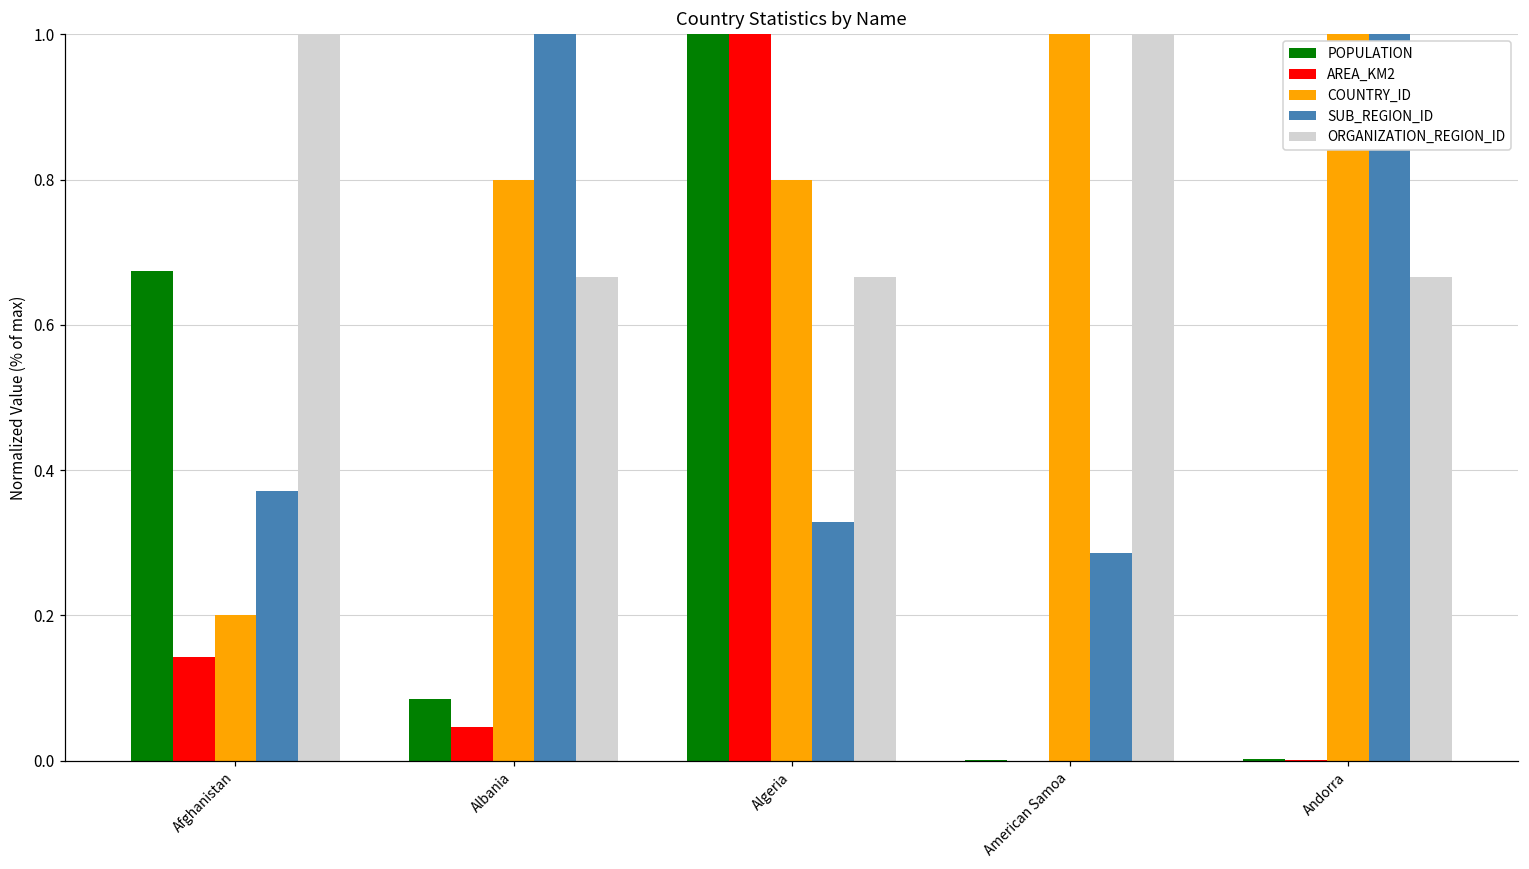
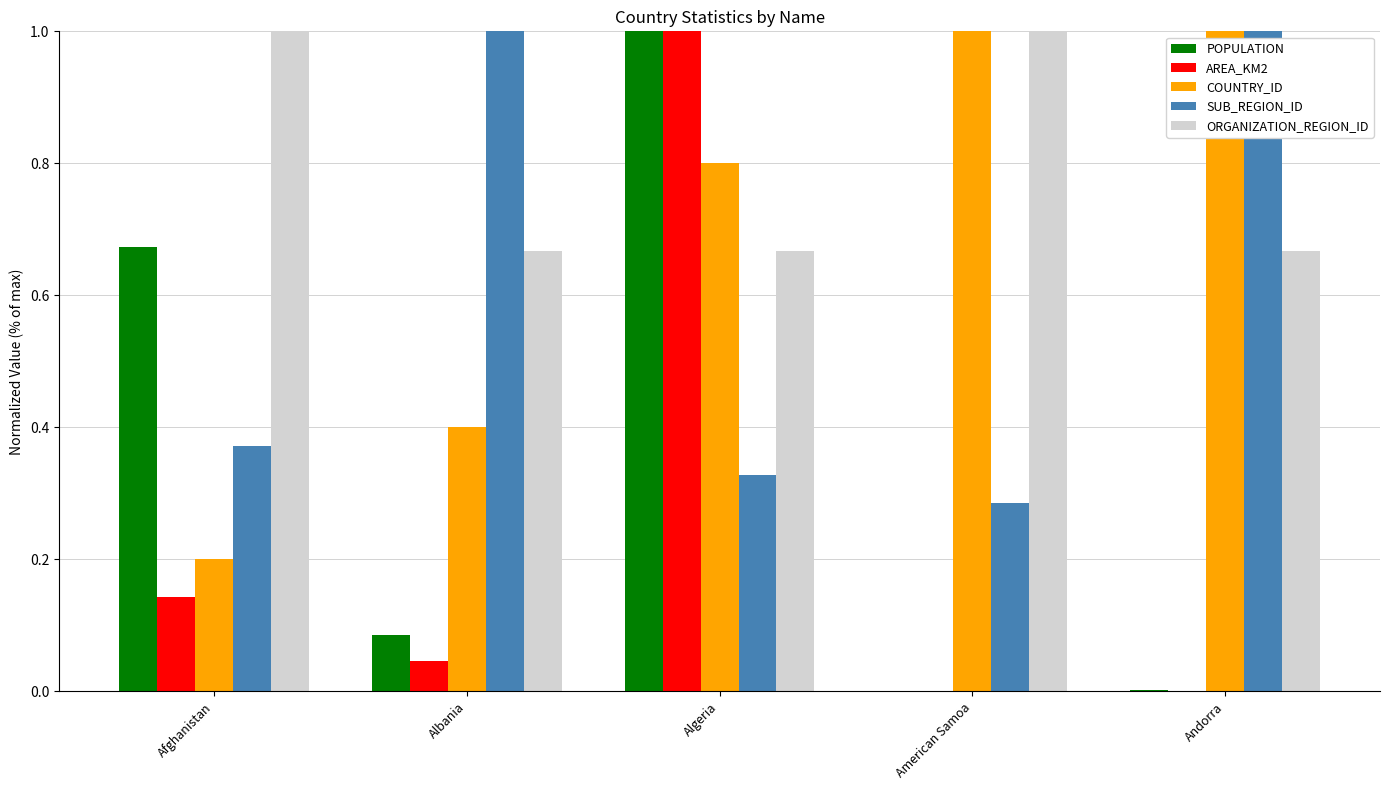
COUNTRY_ID, Albania: 0.80 -> 0.40
